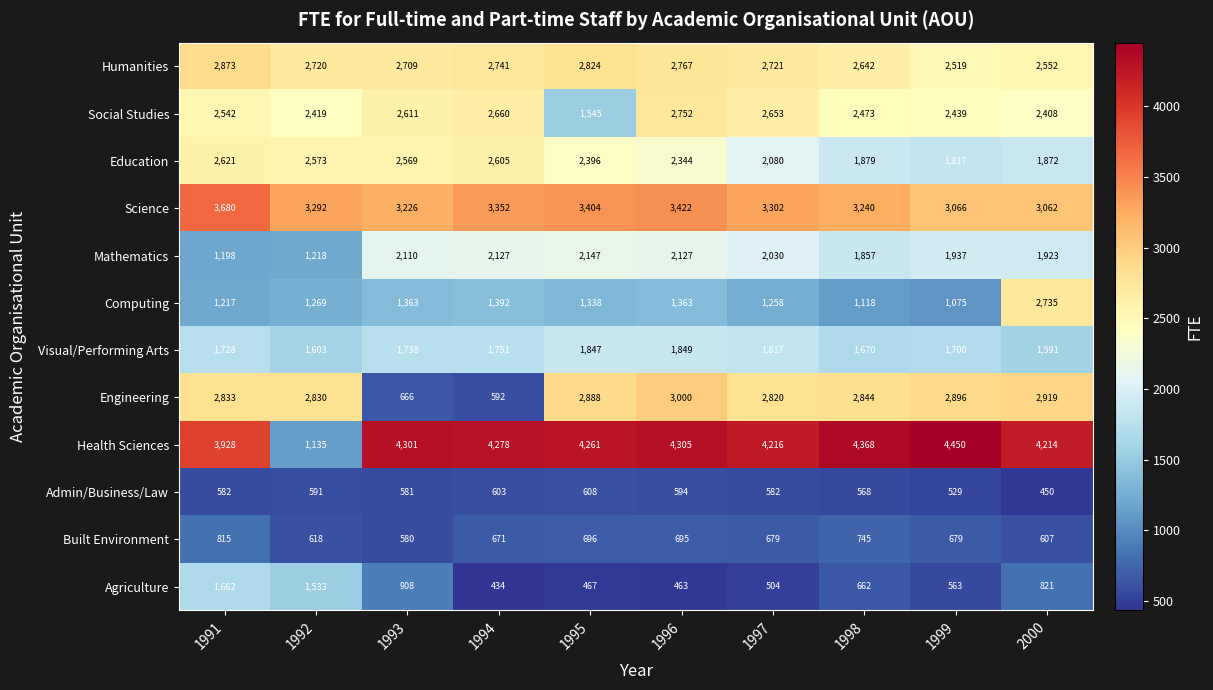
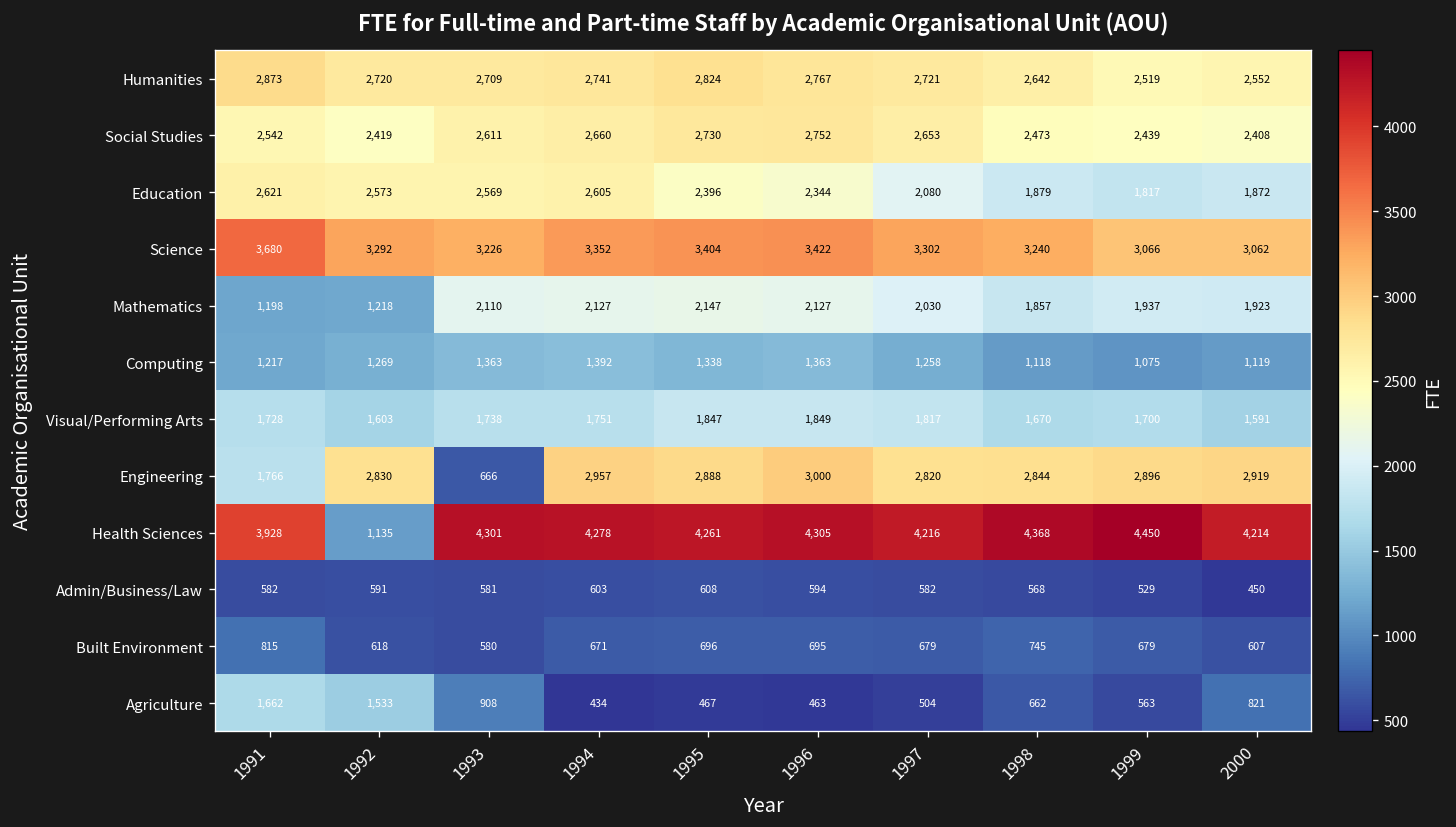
Social Studies, 1995: 1,545 -> 2,730
Computing, 2000: 2,735 -> 1,119
Engineering, 1991: 2,833 -> 1,766
Engineering, 1994: 592 -> 2,957
